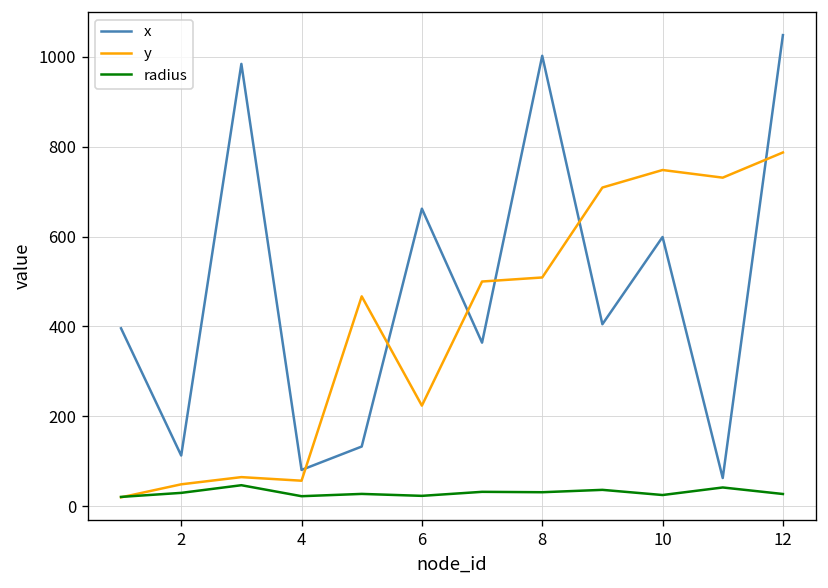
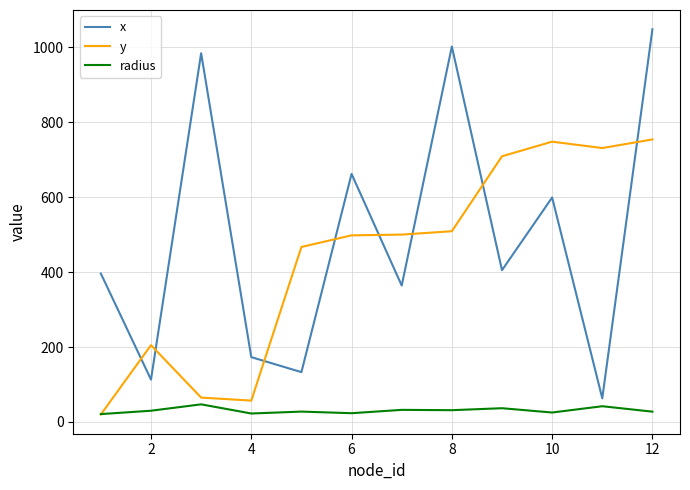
y, 2: 50 -> 210
x, 4: 80 -> 170
y, 6: 220 -> 500
y, 12: 790 -> 750
